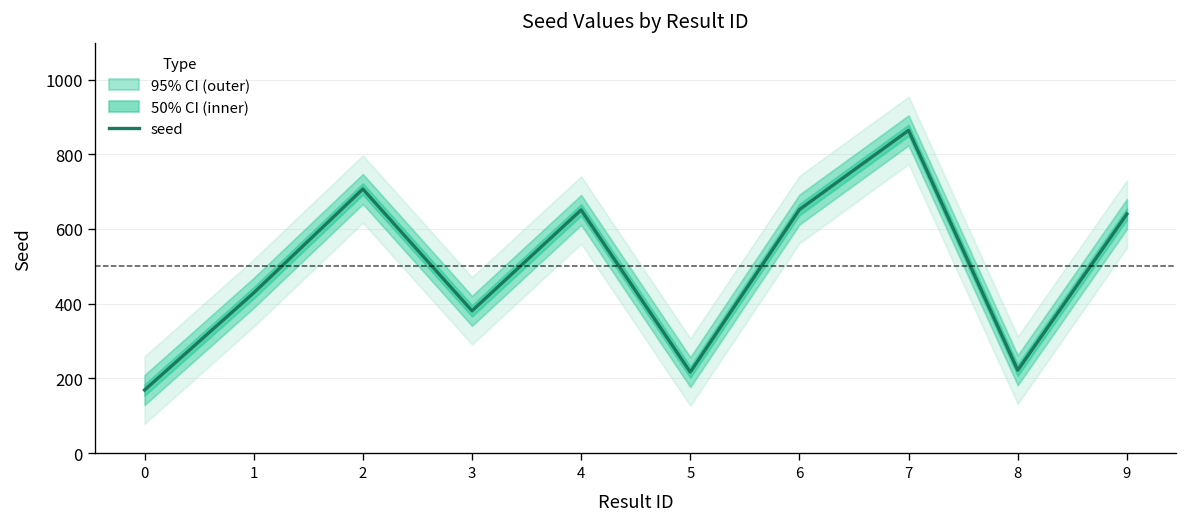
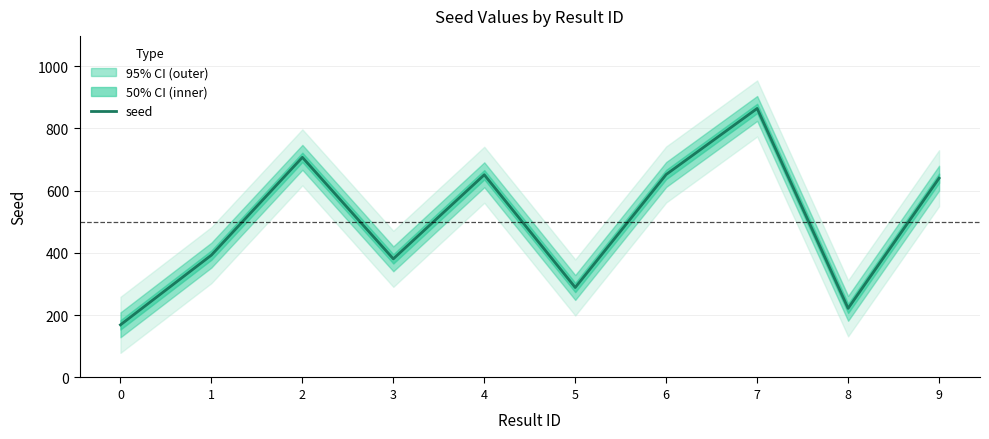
seed, 1: 430 -> 390
seed, 5: 220 -> 290
